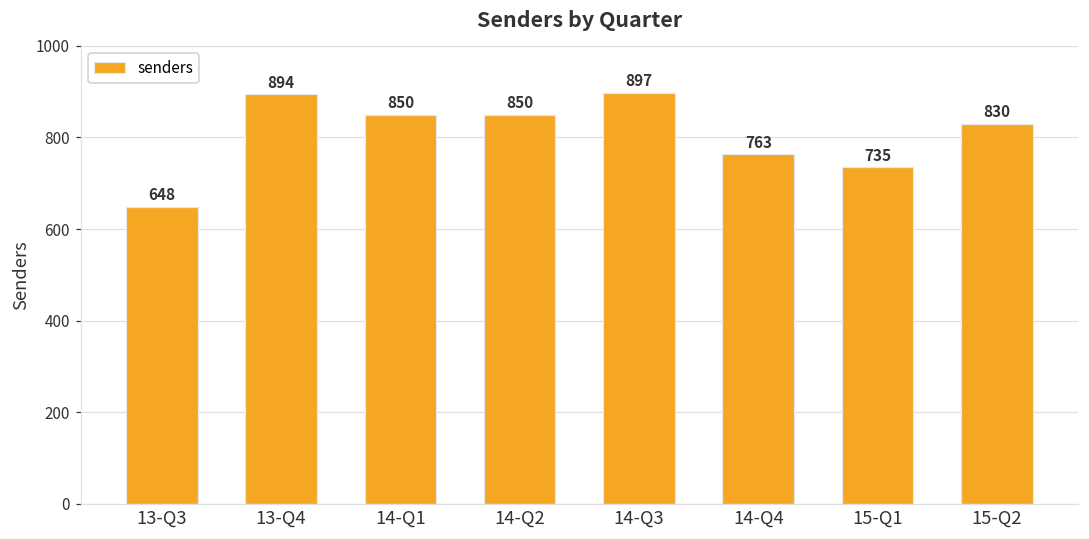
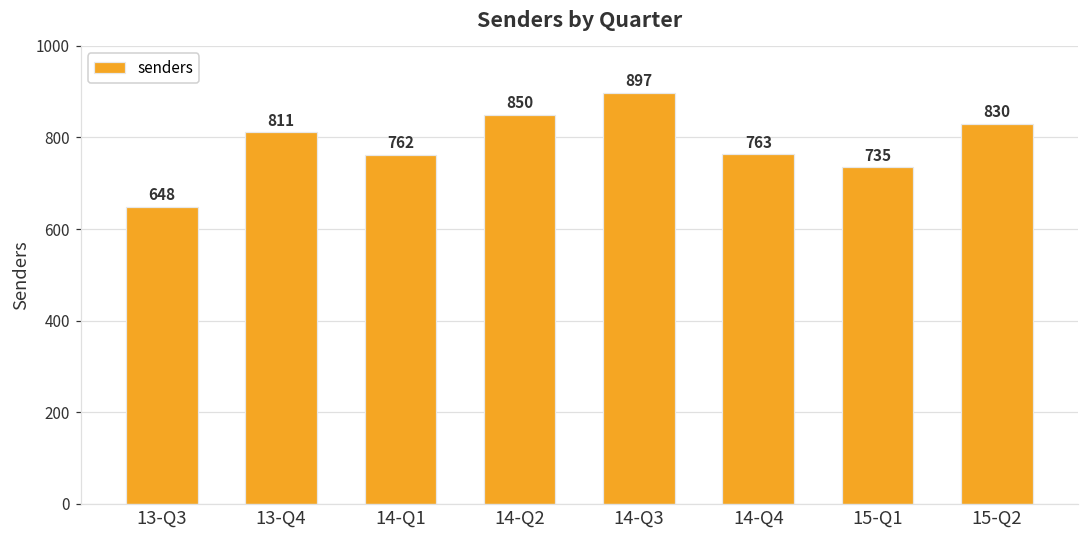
13-Q4: 894 -> 811
14-Q1: 850 -> 762
